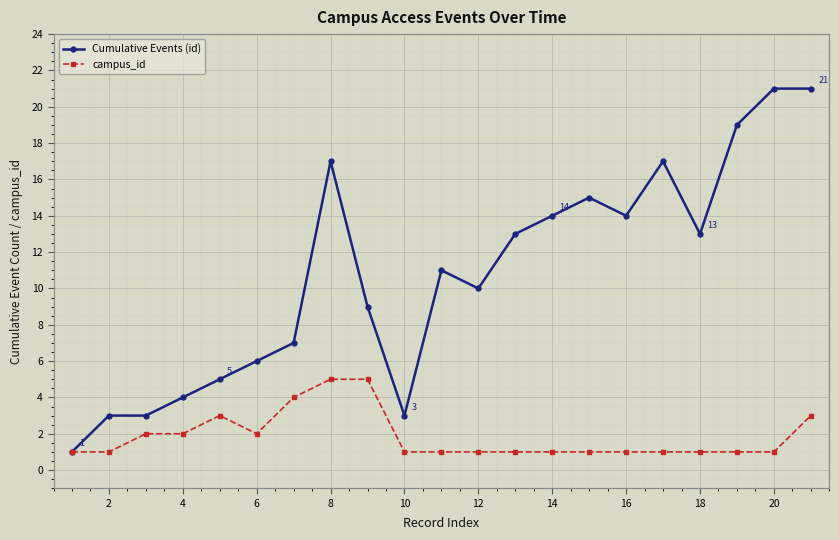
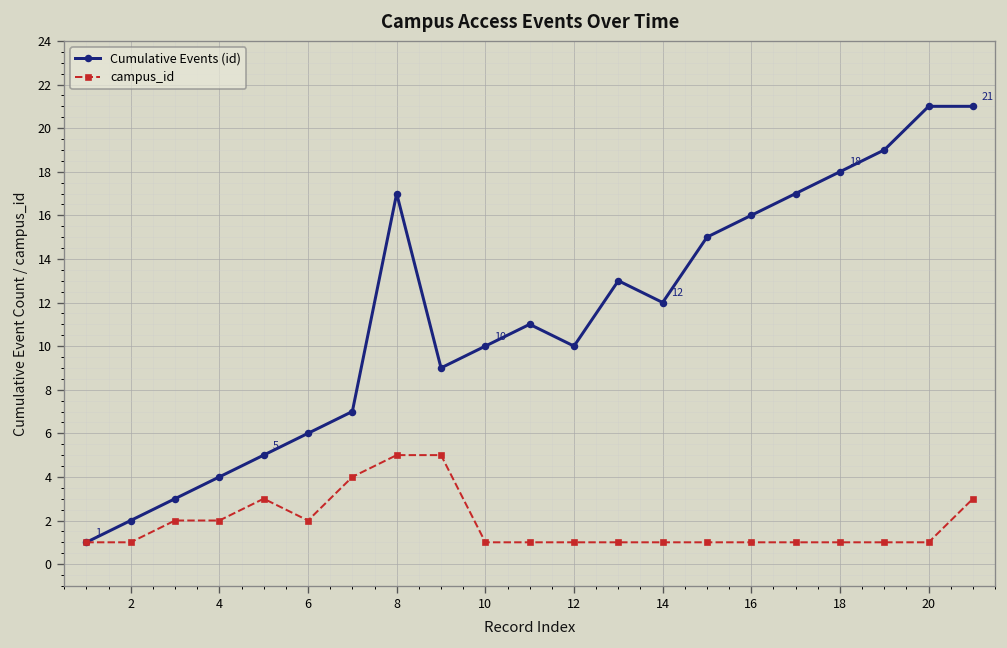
Cumulative Events (id), 2: 3 -> 2
Cumulative Events (id), 10: 3 -> 10
Cumulative Events (id), 14: 14 -> 12
Cumulative Events (id), 16: 14 -> 16
Cumulative Events (id), 18: 13 -> 18
